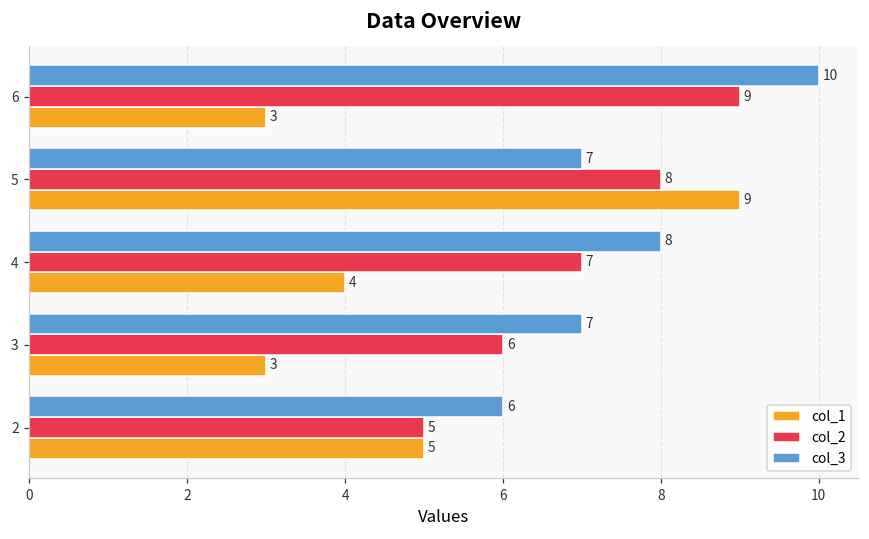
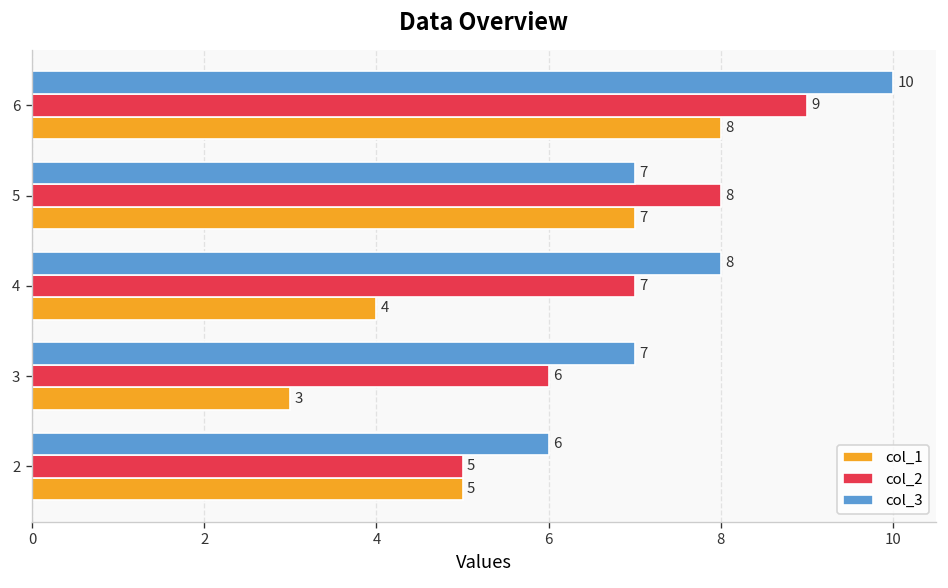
col_1, 6: 3 -> 8
col_1, 5: 9 -> 7
